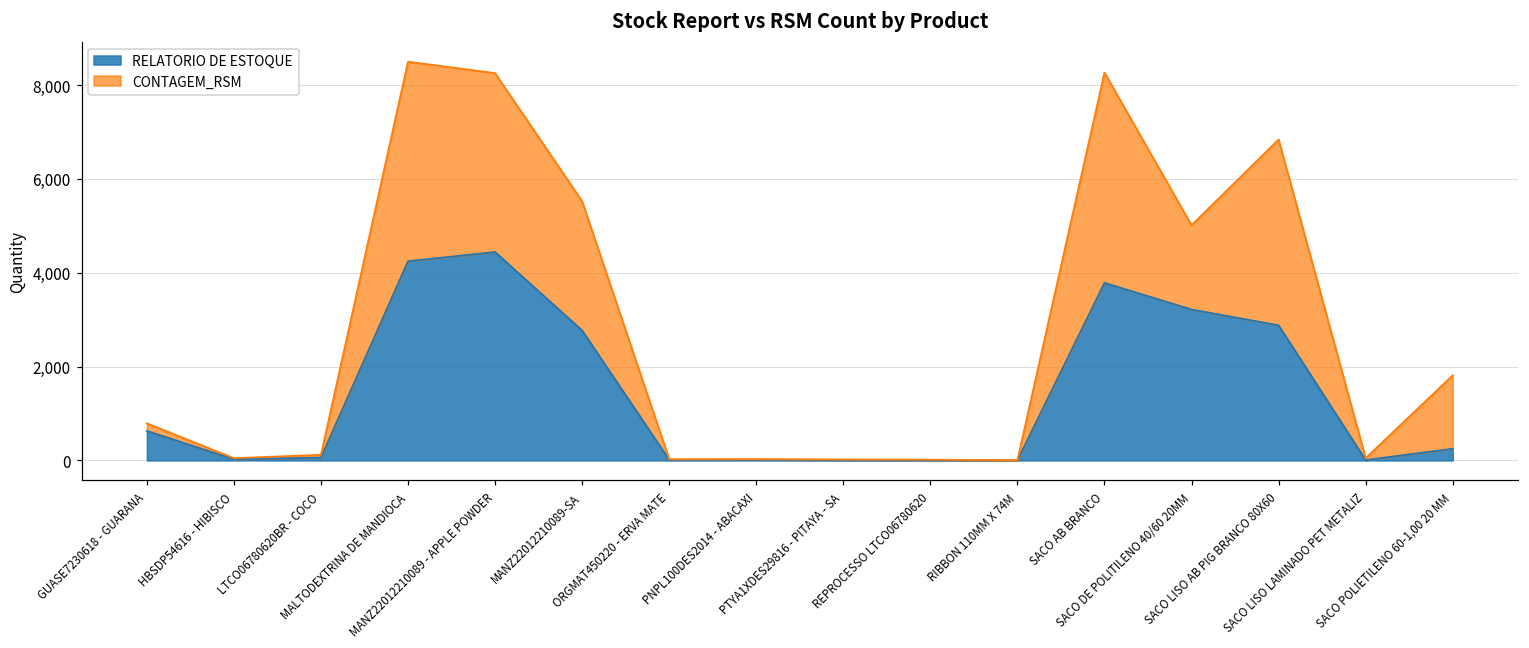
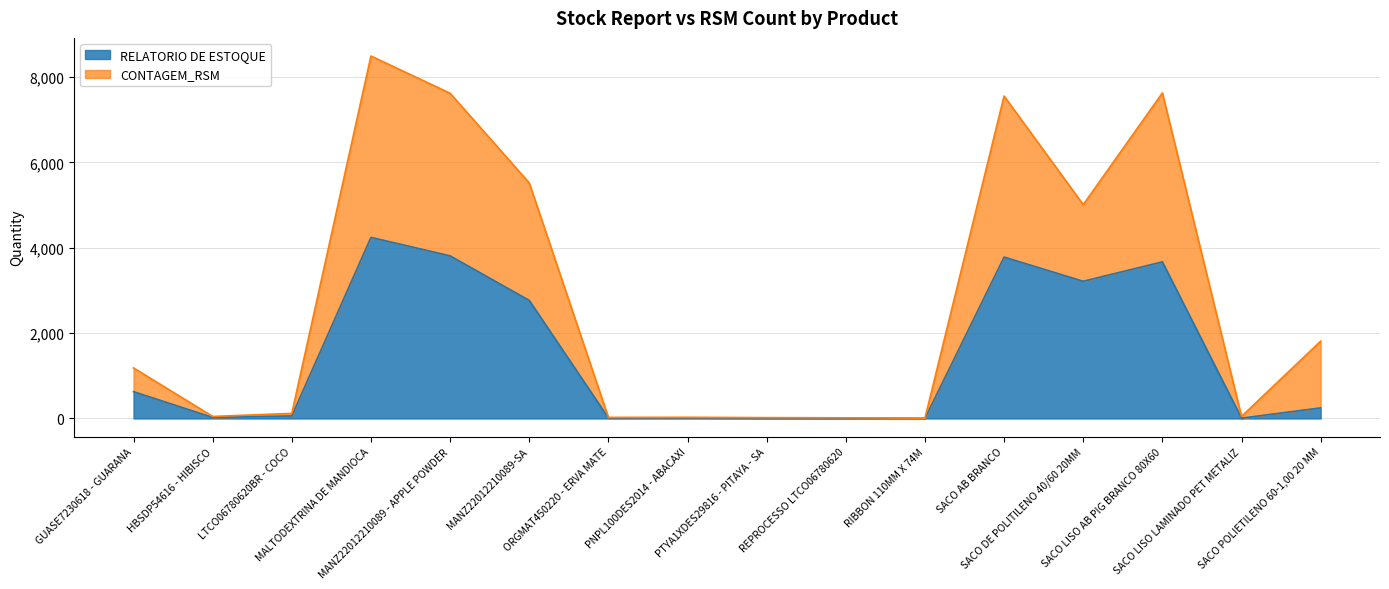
CONTAGEM_RSM, GUASE7230618 - GUARANA: 200 -> 600
RELATORIO DE ESTOQUE, MANZ22012210089 - APPLE POWDER: 4,400 -> 3,800
CONTAGEM_RSM, SACO AB BRANCO: 4,500 -> 3,800
RELATORIO DE ESTOQUE, SACO LISO AB PIG BRANCO 80X60: 2,900 -> 3,700
